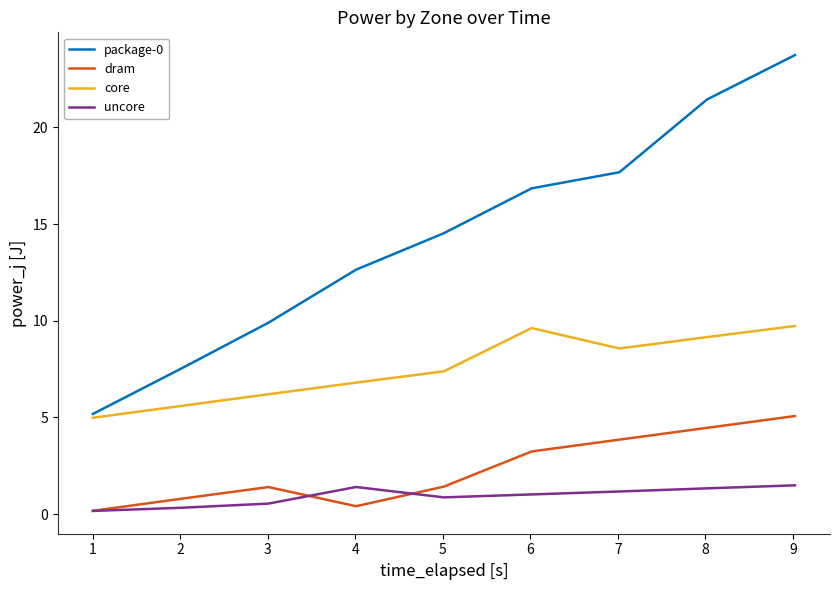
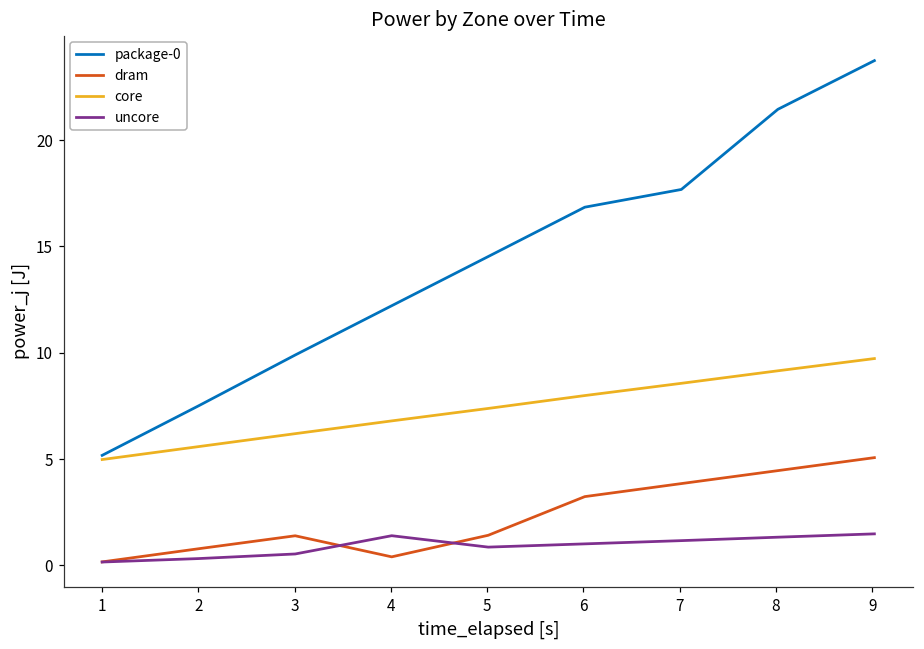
package-0, 4: 12.6 -> 12.2
core, 6: 9.6 -> 8.0
